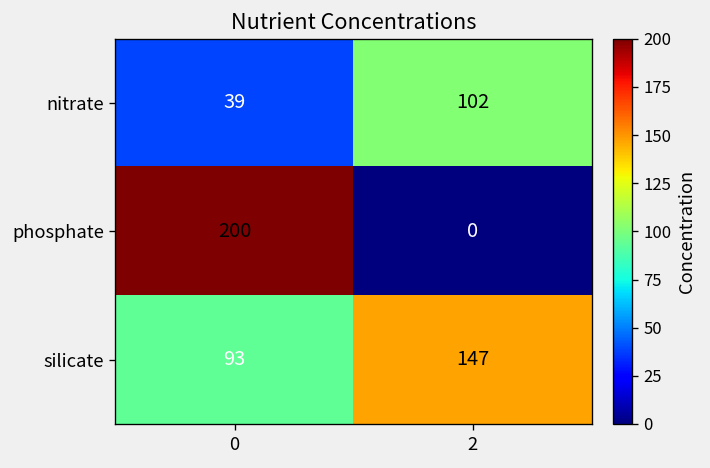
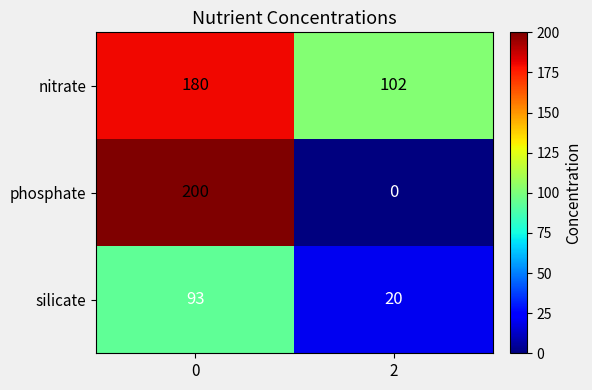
nitrate, 0: 39 -> 180
silicate, 2: 147 -> 20
